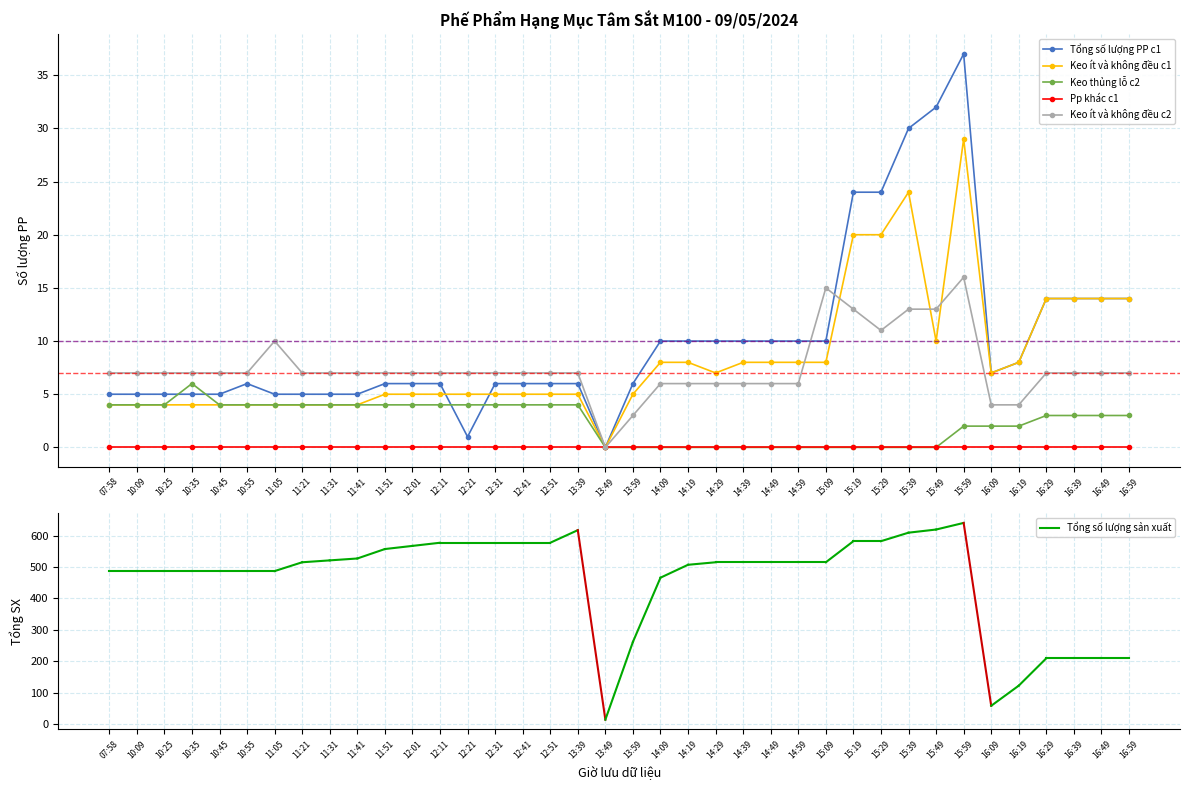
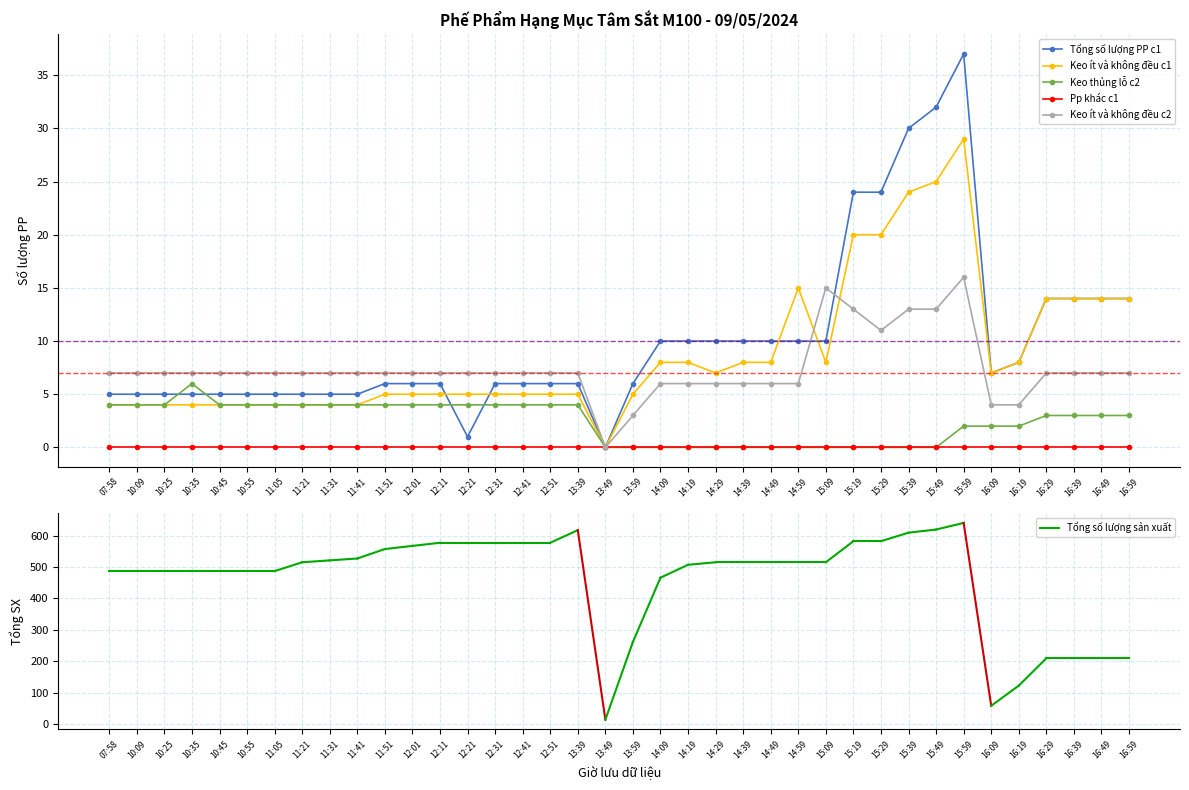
Phế Phẩm Hạng Mục Tâm Sắt M100 - 09/05/2024, Tổng số lượng PP c1, 10:55: 6 -> 5
Phế Phẩm Hạng Mục Tâm Sắt M100 - 09/05/2024, Keo ít và không đều c2, 11:05: 10 -> 7
Phế Phẩm Hạng Mục Tâm Sắt M100 - 09/05/2024, Keo ít và không đều c1, 14:59: 8 -> 15
Phế Phẩm Hạng Mục Tâm Sắt M100 - 09/05/2024, Keo ít và không đều c1, 15:49: 10 -> 25
